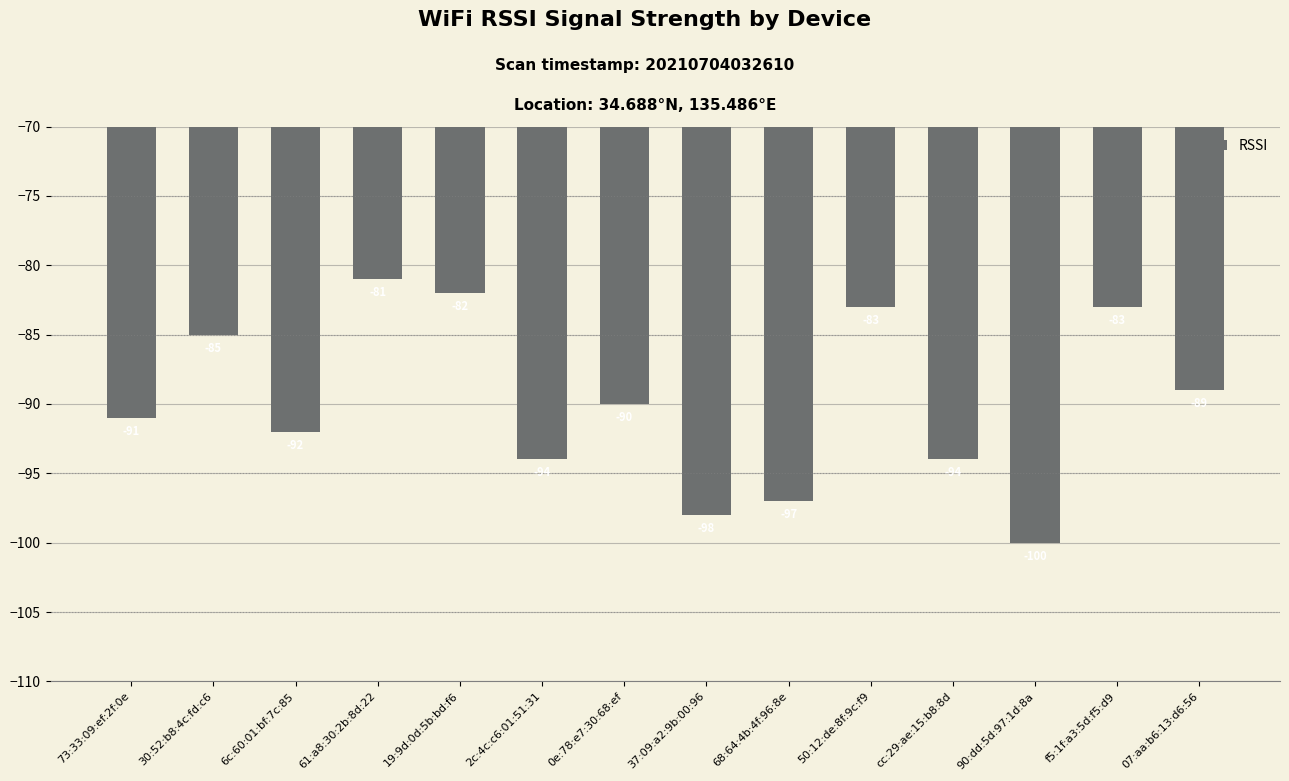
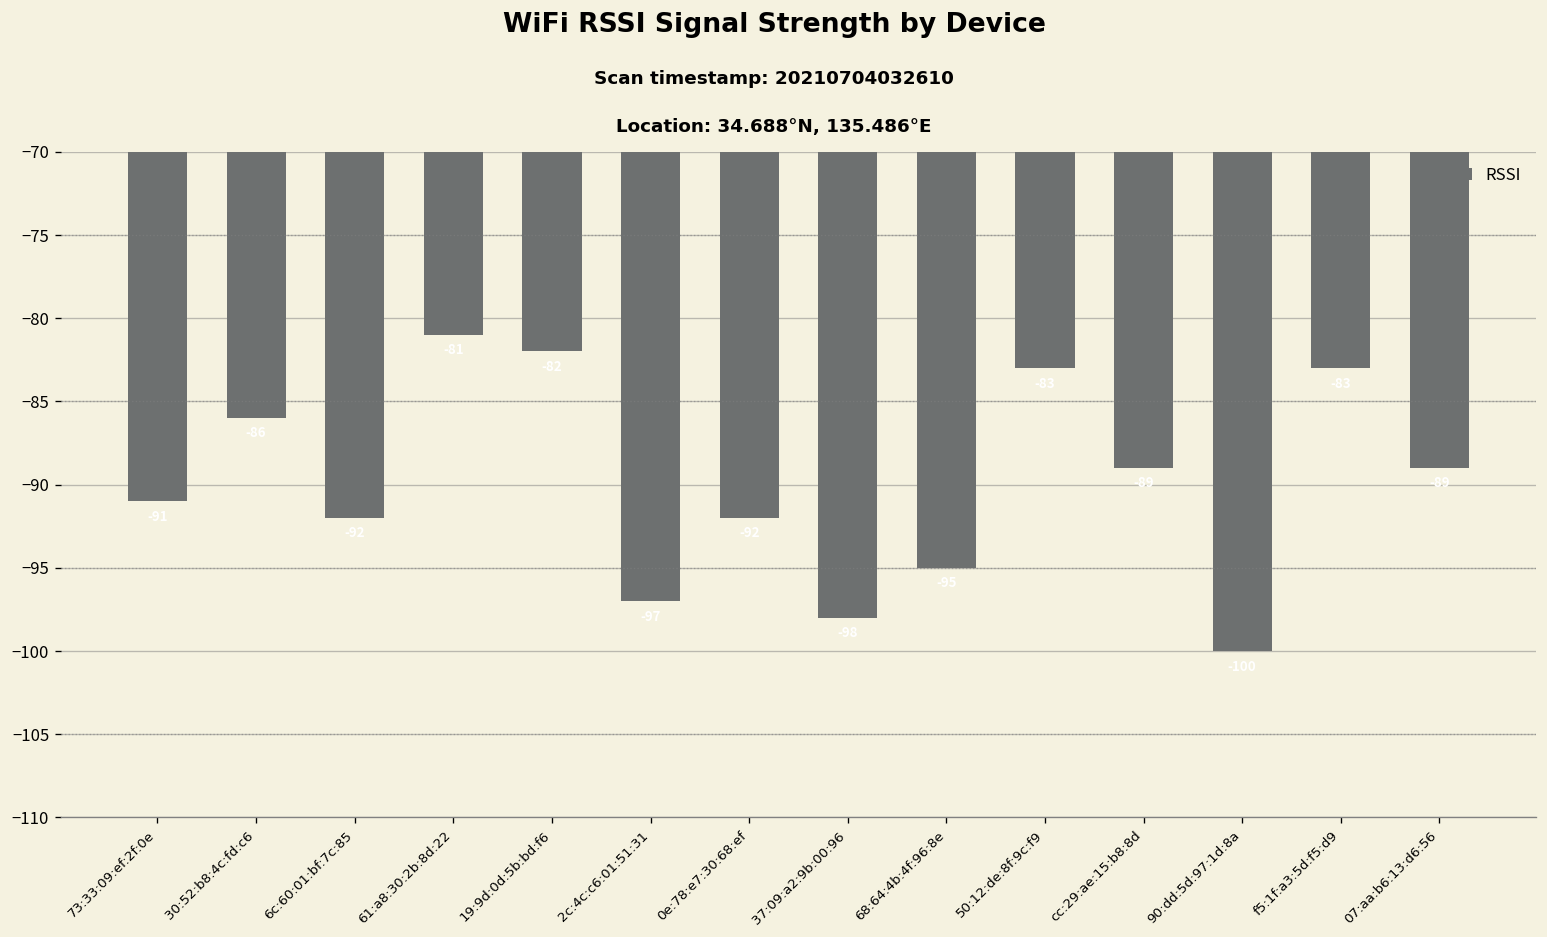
30:52:b8:4c:fd:c6: -85 -> -86
2c:4c:c6:01:51:31: -94 -> -97
0e:78:e7:30:68:ef: -90 -> -92
68:64:4b:4f:96:8e: -97 -> -95
cc:29:ae:15:b8:8d: -94 -> -89
